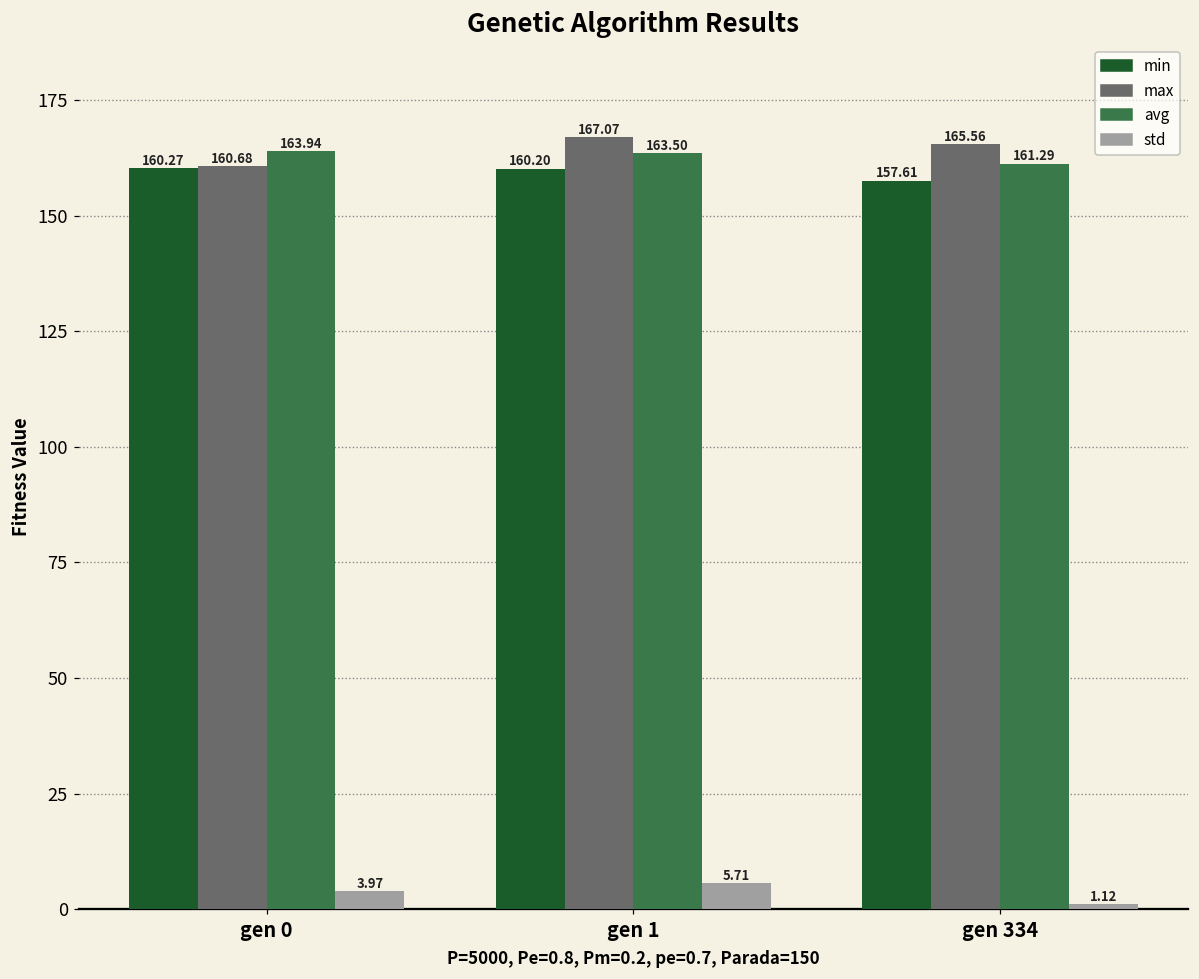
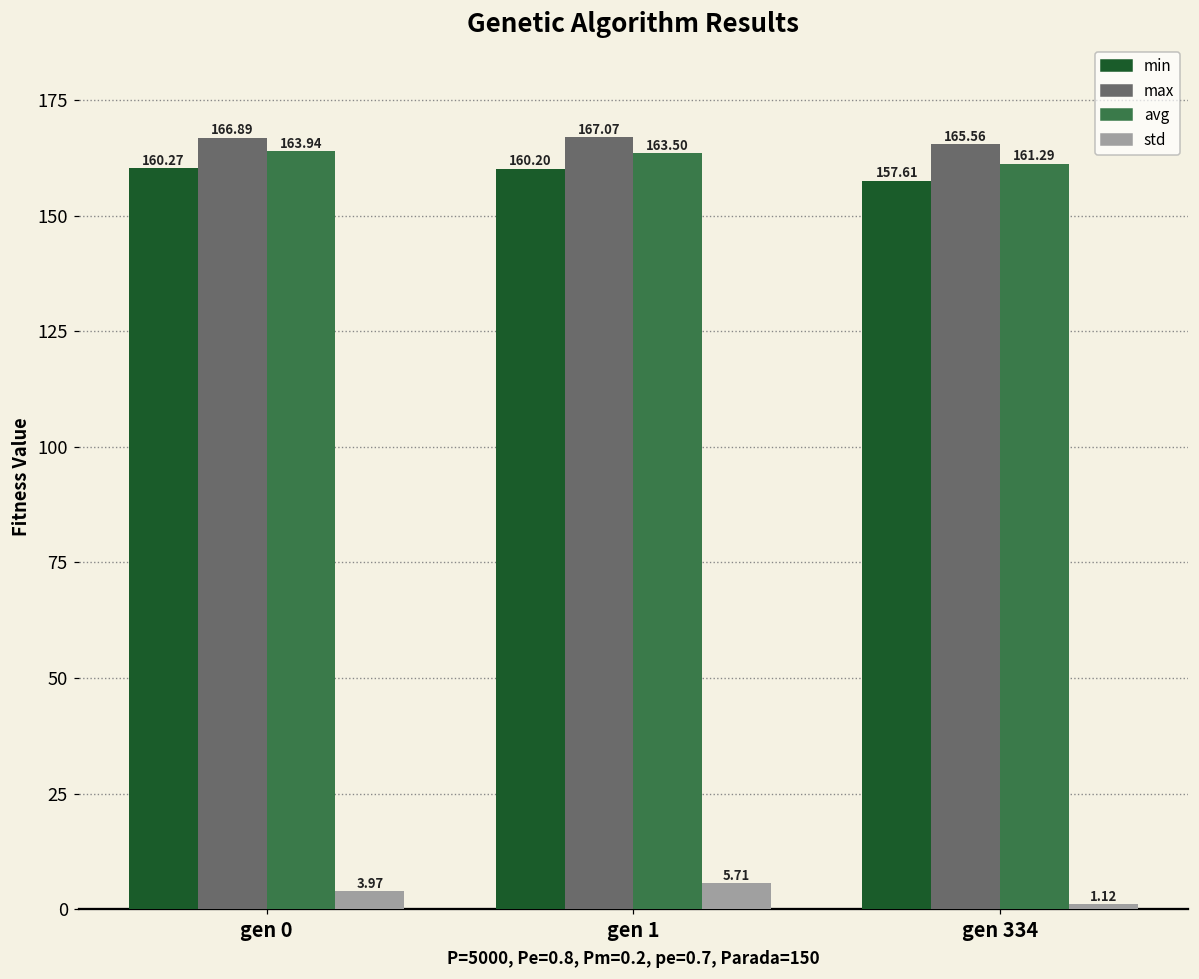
max, gen 0: 160.68 -> 166.89
